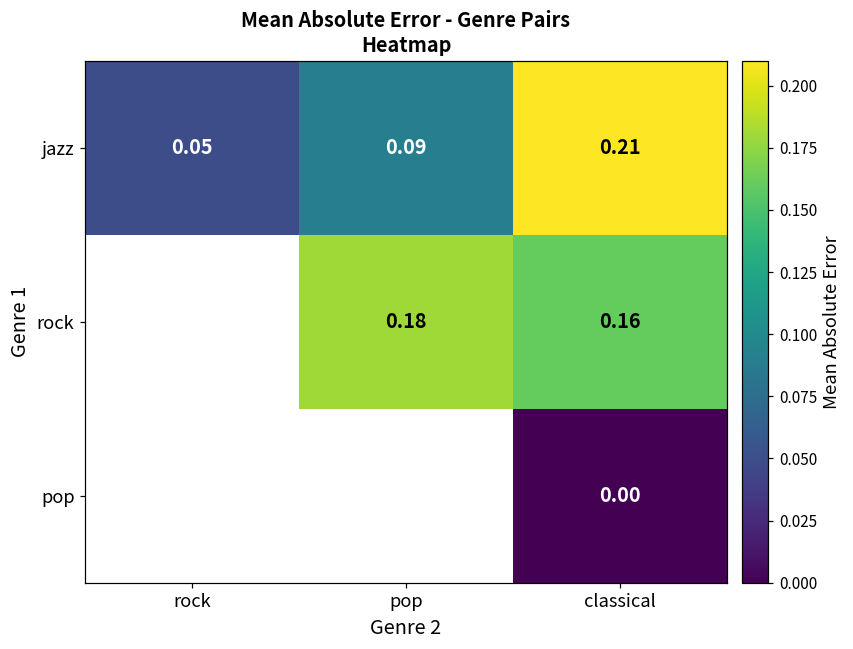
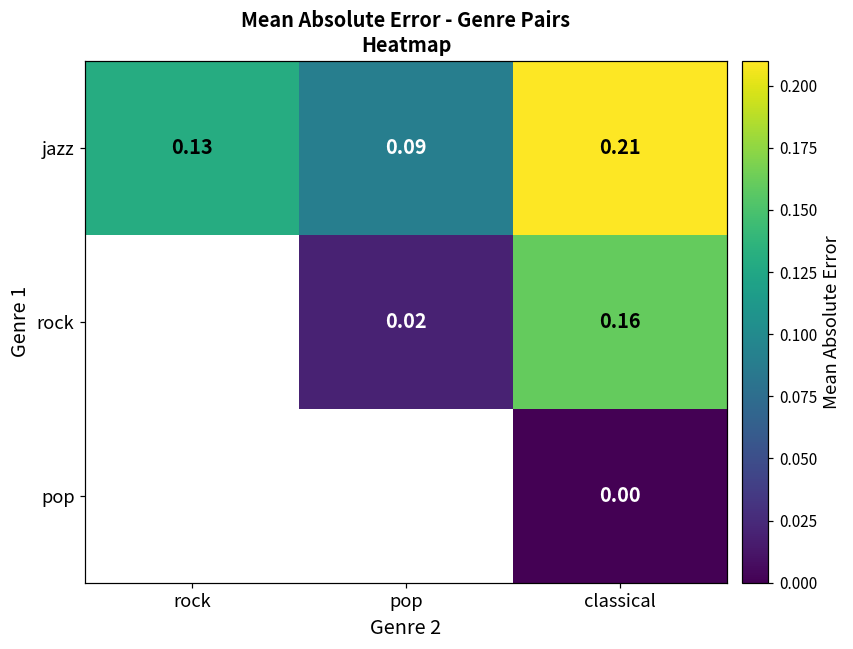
jazz, rock: 0.05 -> 0.13
rock, pop: 0.18 -> 0.02
